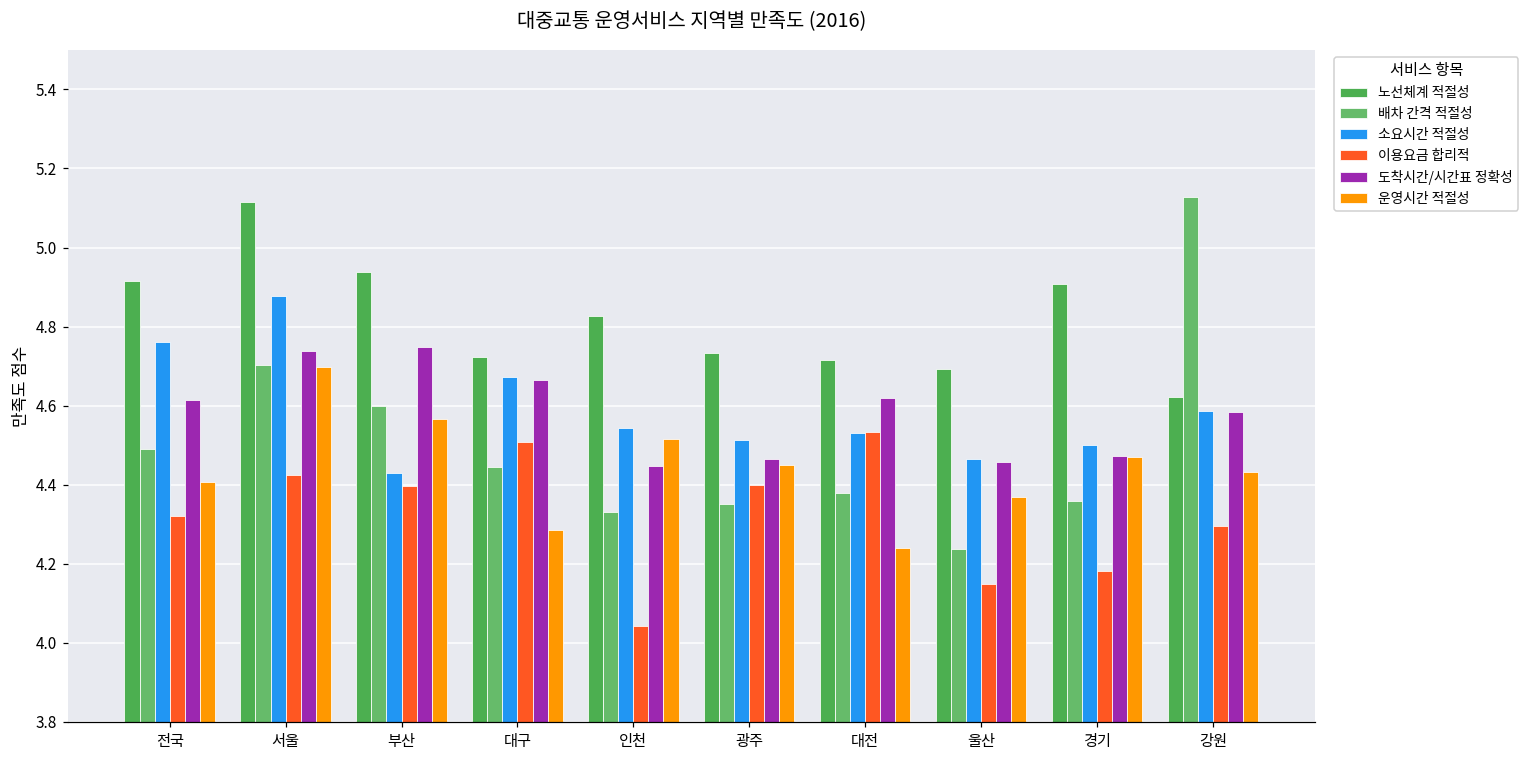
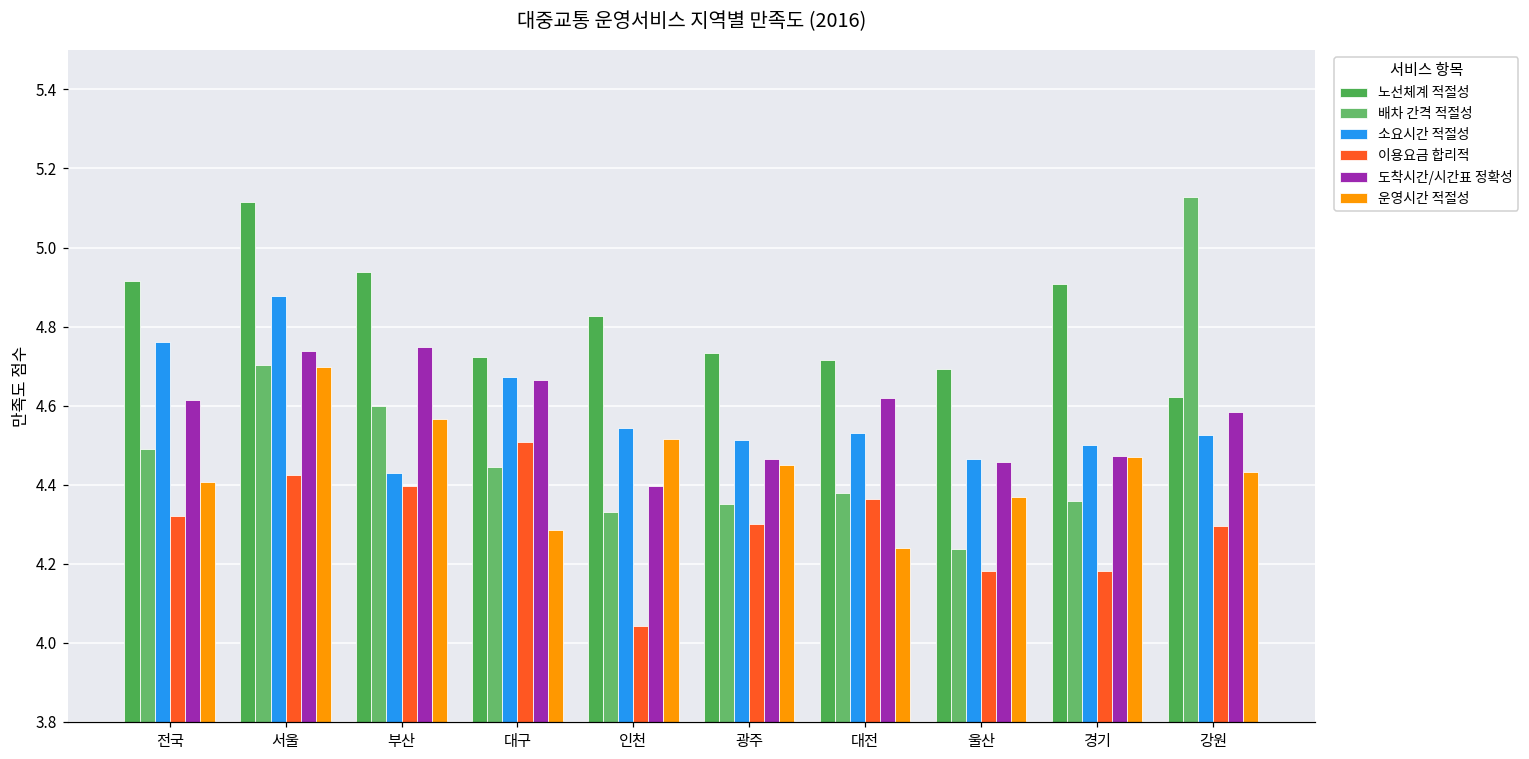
도착시간/시간표 정확성, 인천: 4.45 -> 4.40
이용요금 합리적, 광주: 4.4 -> 4.3
이용요금 합리적, 대전: 4.53 -> 4.36
이용요금 합리적, 울산: 4.15 -> 4.18
소요시간 적절성, 강원: 4.59 -> 4.53
